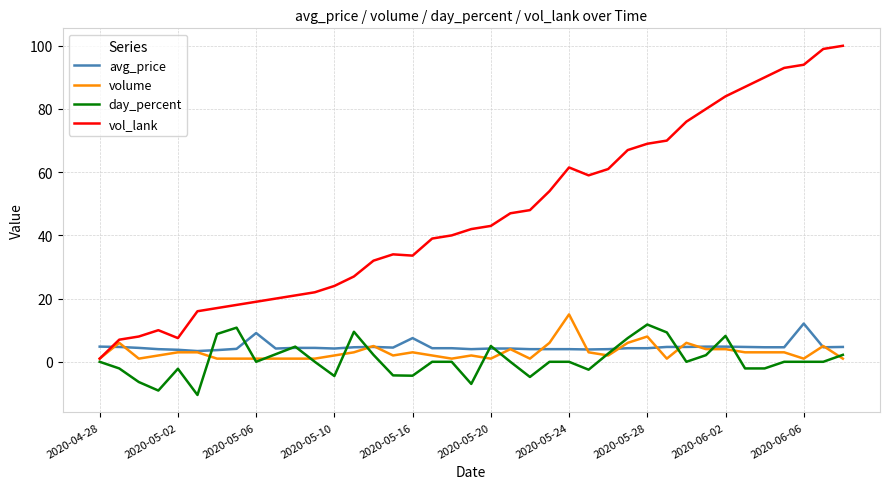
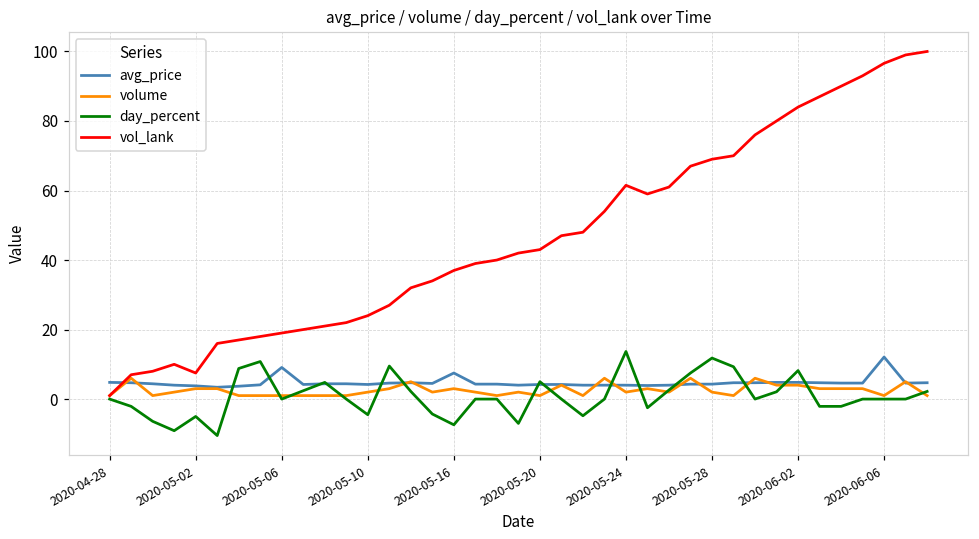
day_percent, 2020-05-02: -2 -> -5
day_percent, 2020-05-16: -4 -> -7
vol_lank, 2020-05-16: 34 -> 37
volume, 2020-05-24: 15 -> 2
day_percent, 2020-05-24: 0 -> 14
volume, 2020-05-28: 8 -> 2
vol_lank, 2020-06-06: 94 -> 97
